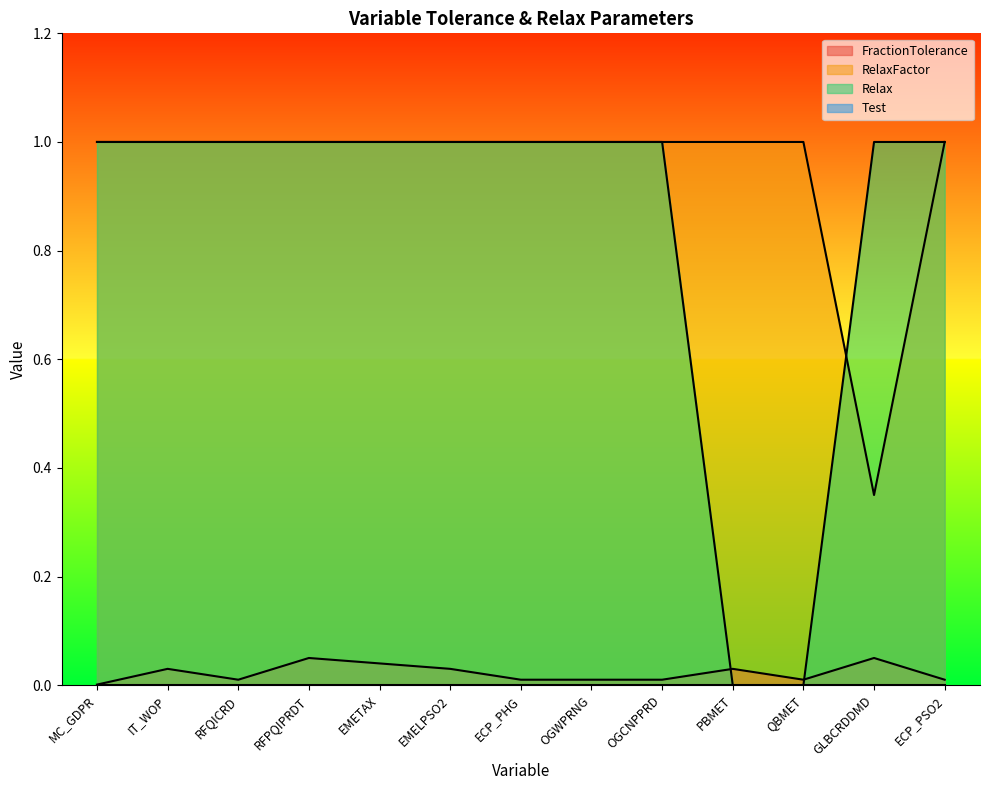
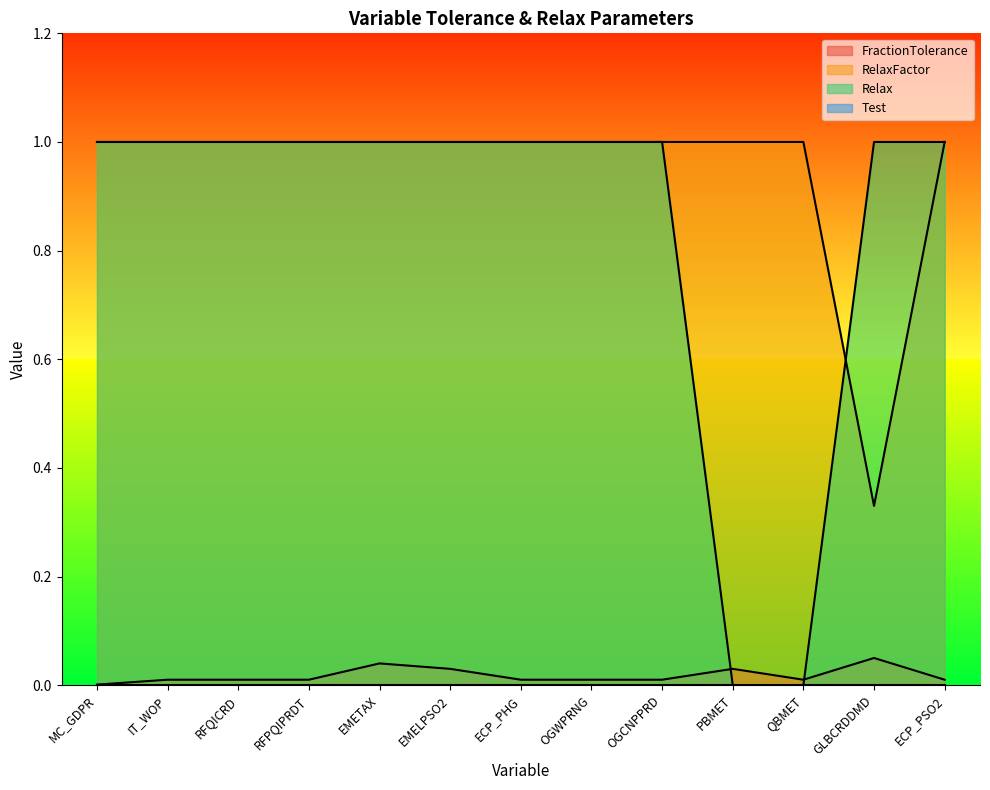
FractionTolerance, IT_WOP: 0.03 -> 0.01
FractionTolerance, RFPQIPRDT: 0.05 -> 0.01
RelaxFactor, GLBCRDDMD: 0.35 -> 0.33
